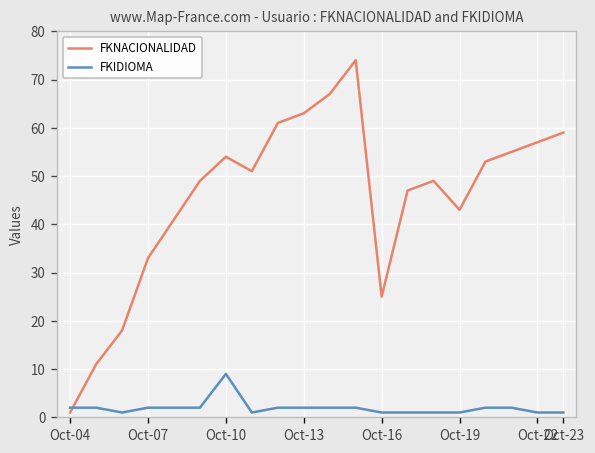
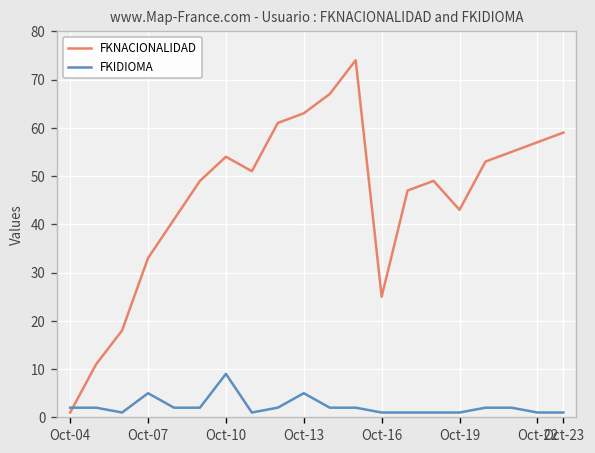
FKIDIOMA, Oct-07: 2 -> 5
FKIDIOMA, Oct-13: 2 -> 5
